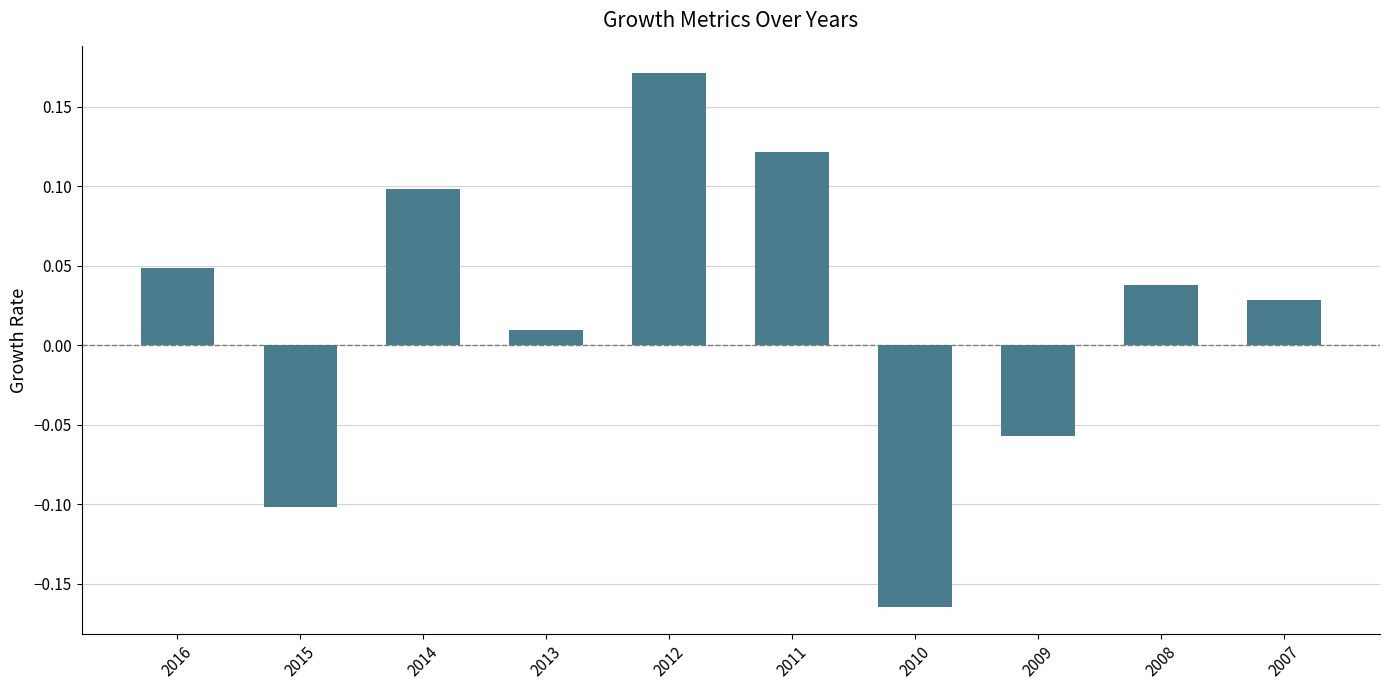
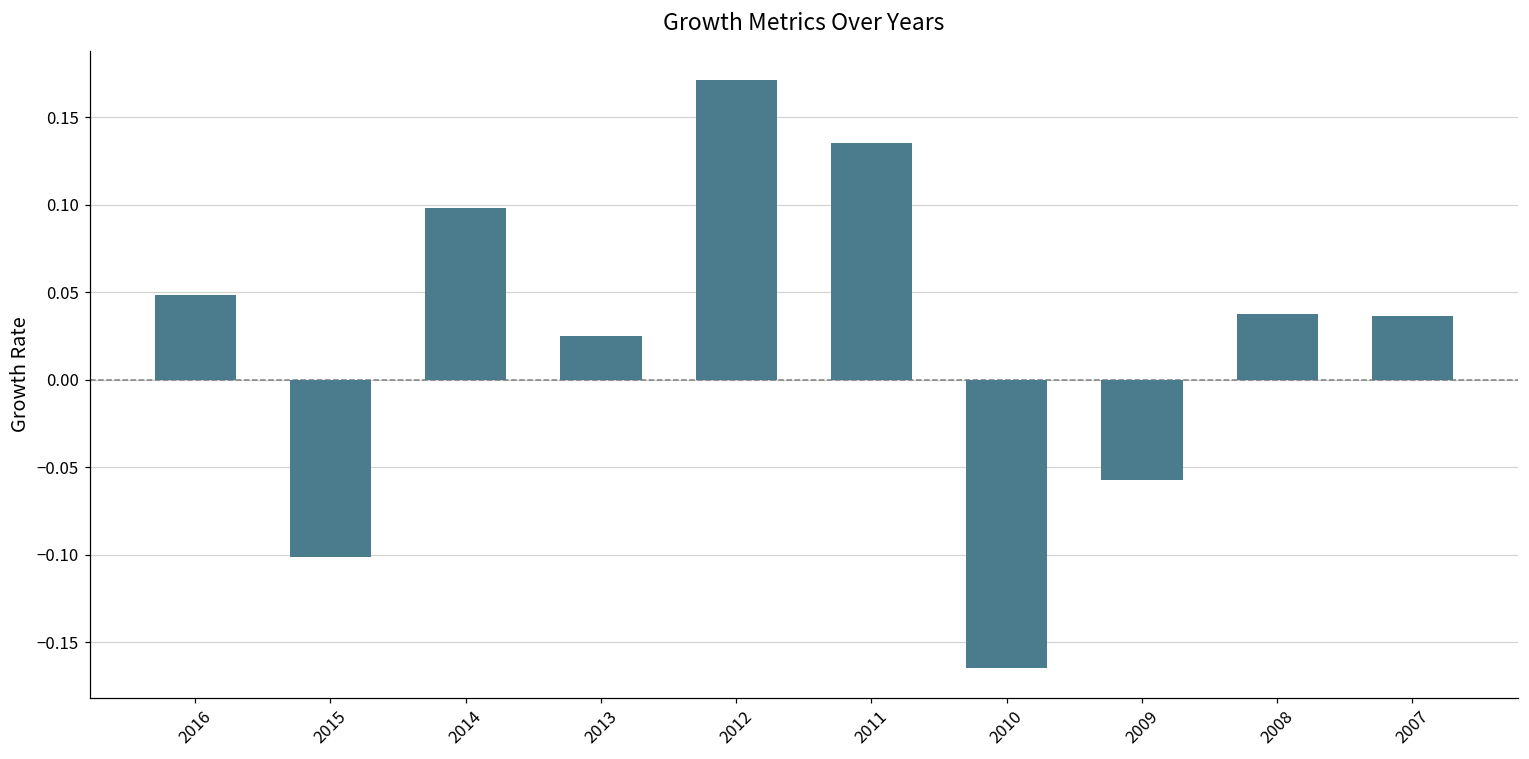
2013: 0.010 -> 0.025
2011: 0.122 -> 0.135
2007: 0.028 -> 0.037
